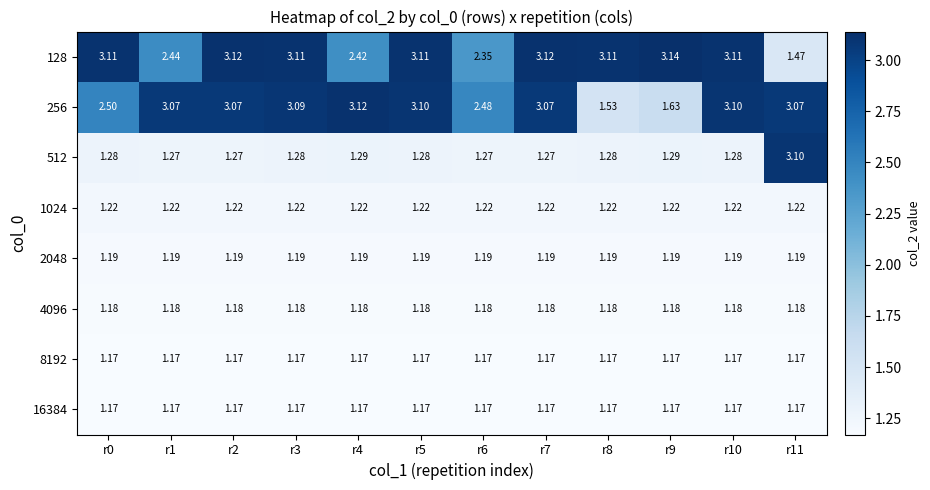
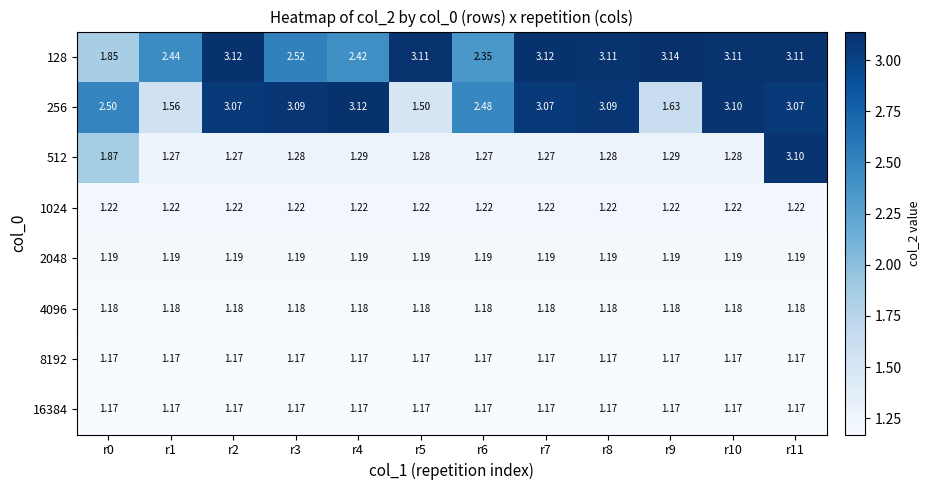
128, r0: 3.11 -> 1.85
128, r3: 3.11 -> 2.52
128, r11: 1.47 -> 3.11
256, r1: 3.07 -> 1.56
256, r5: 3.10 -> 1.50
256, r8: 1.53 -> 3.09
512, r0: 1.28 -> 1.87
